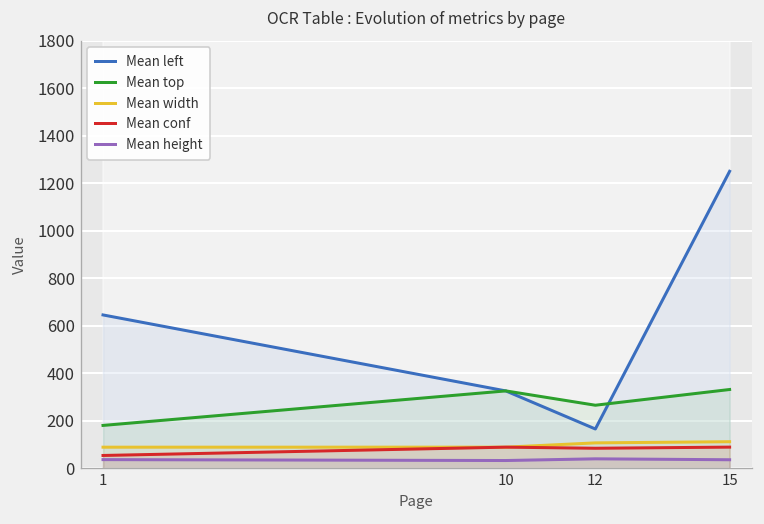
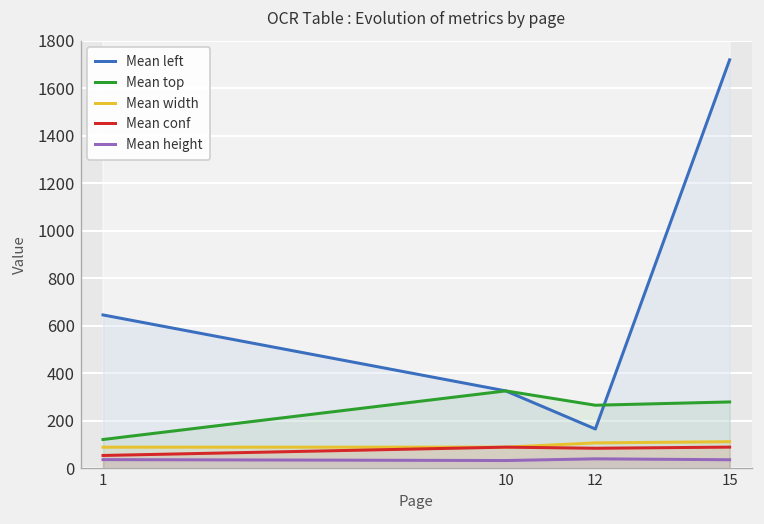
Mean top, 1: 180 -> 120
Mean left, 15: 1250 -> 1720
Mean top, 15: 330 -> 280
